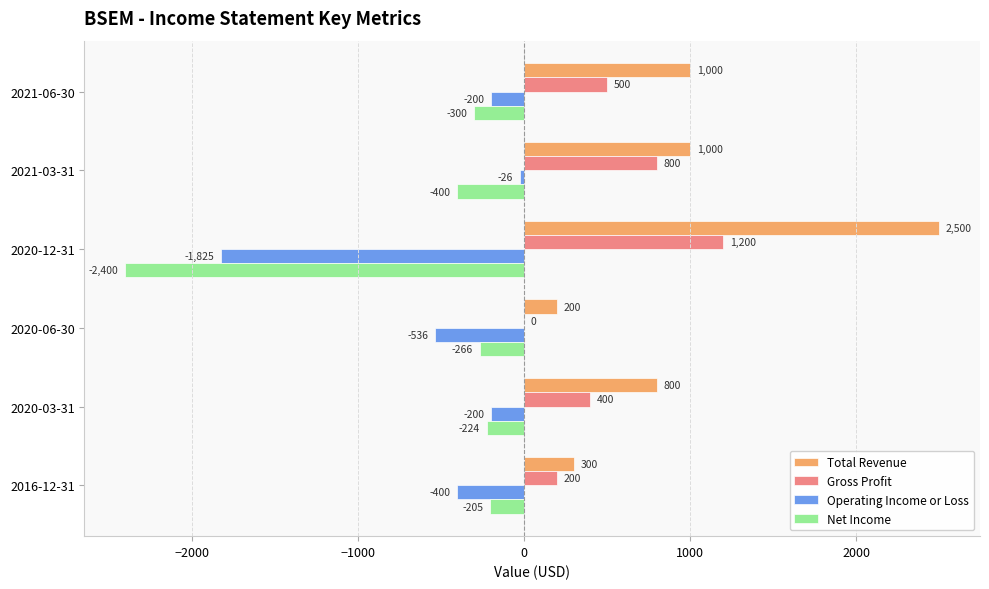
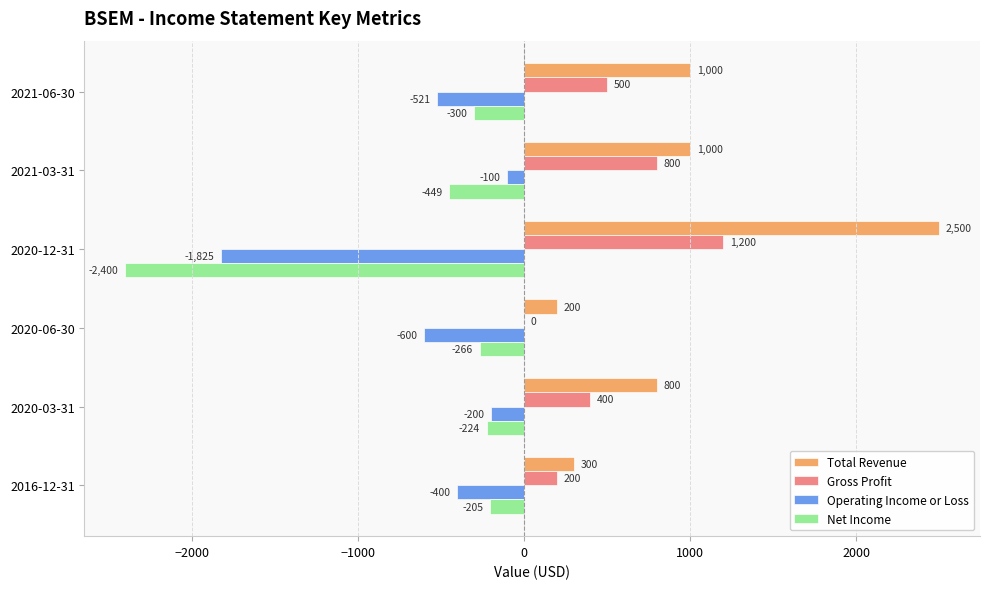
Operating Income or Loss, 2021-06-30: -200 -> -521
Operating Income or Loss, 2021-03-31: -26 -> -100
Net Income, 2021-03-31: -400 -> -449
Operating Income or Loss, 2020-06-30: -536 -> -600
